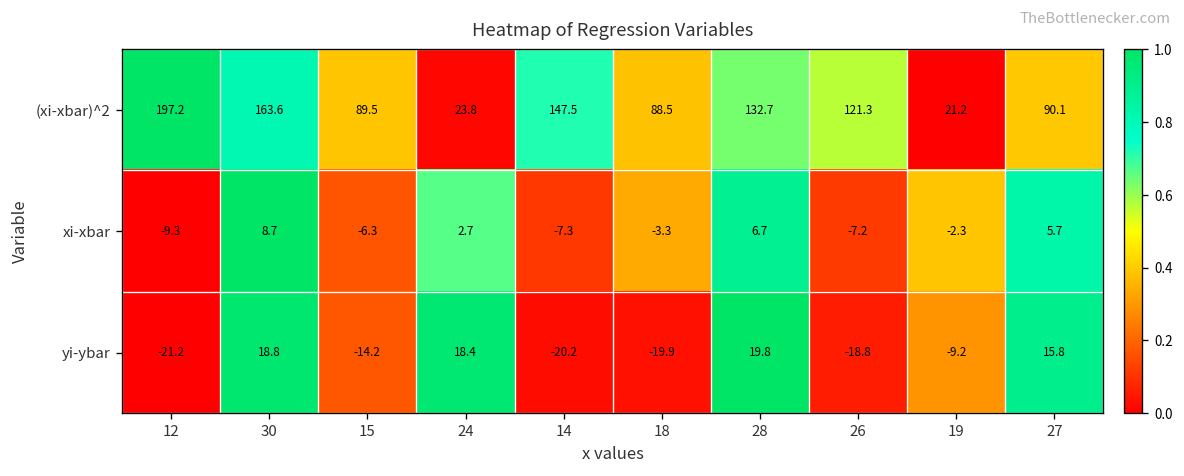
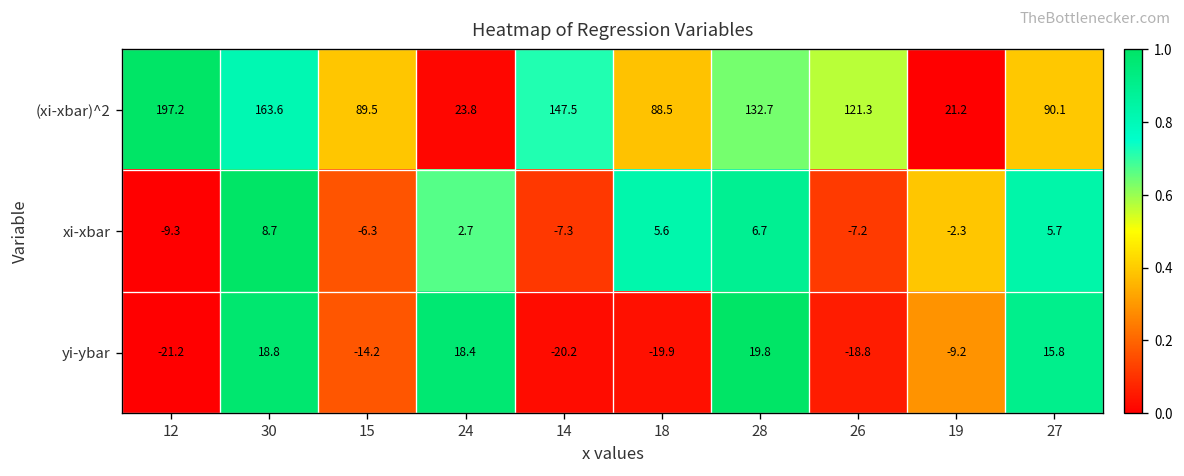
xi-xbar, 18: -3.3 -> 5.6
